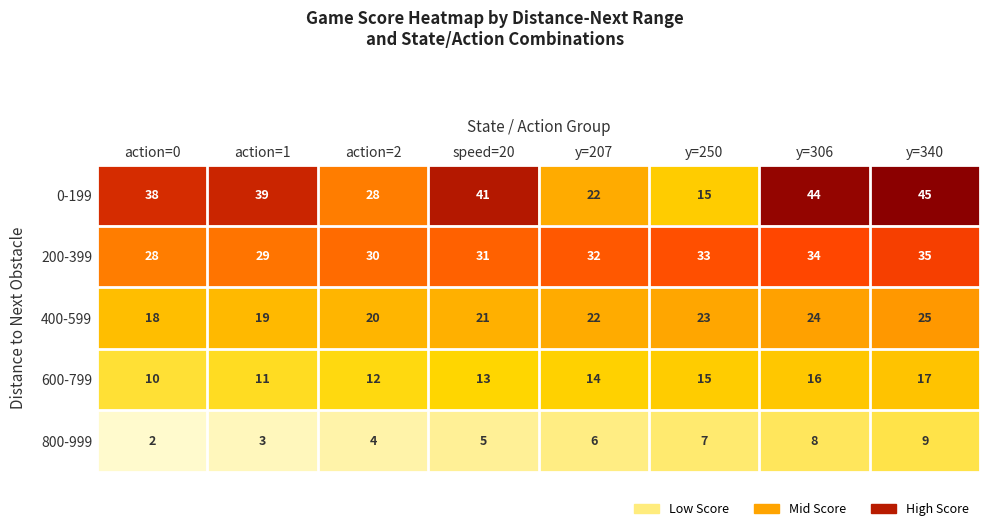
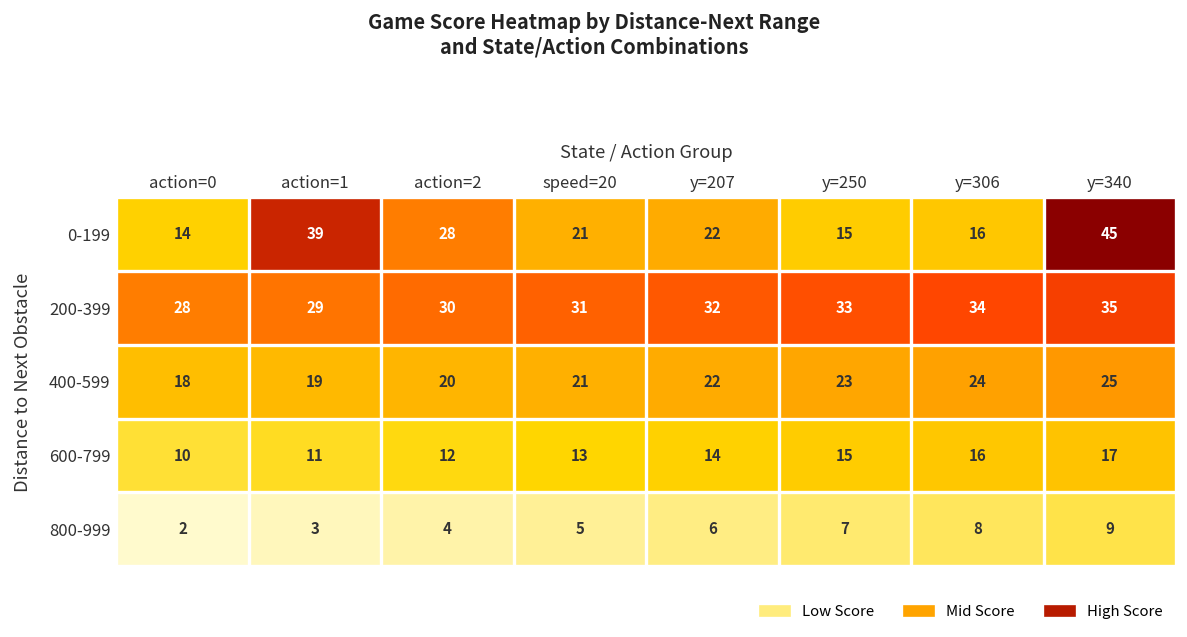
0-199, action=0: 38 -> 14
0-199, speed=20: 41 -> 21
0-199, y=306: 44 -> 16
